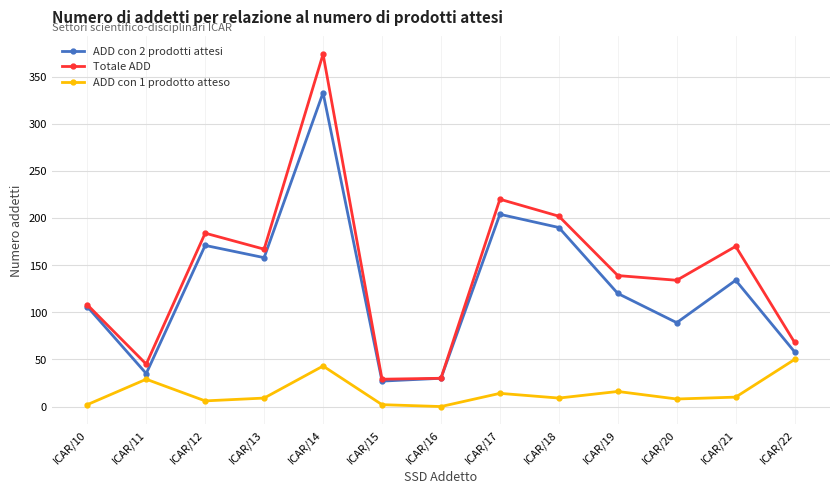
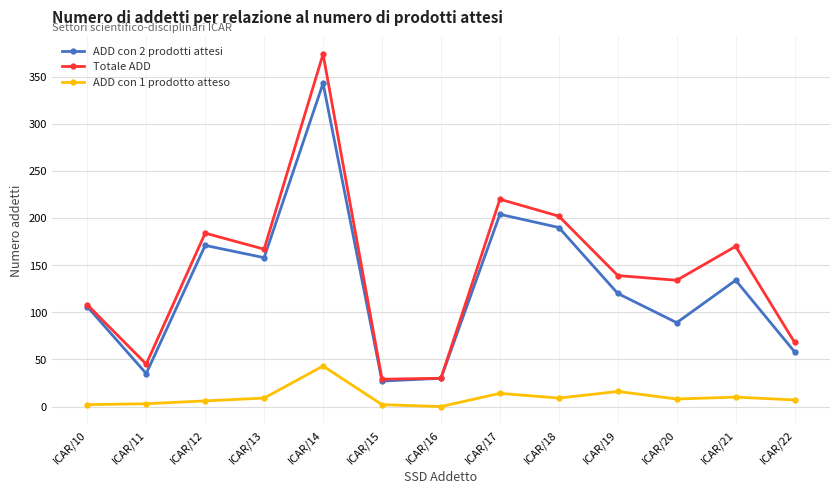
ADD con 1 prodotto atteso, ICAR/11: 30 -> 0
ADD con 2 prodotti attesi, ICAR/14: 330 -> 340
ADD con 1 prodotto atteso, ICAR/22: 50 -> 10
